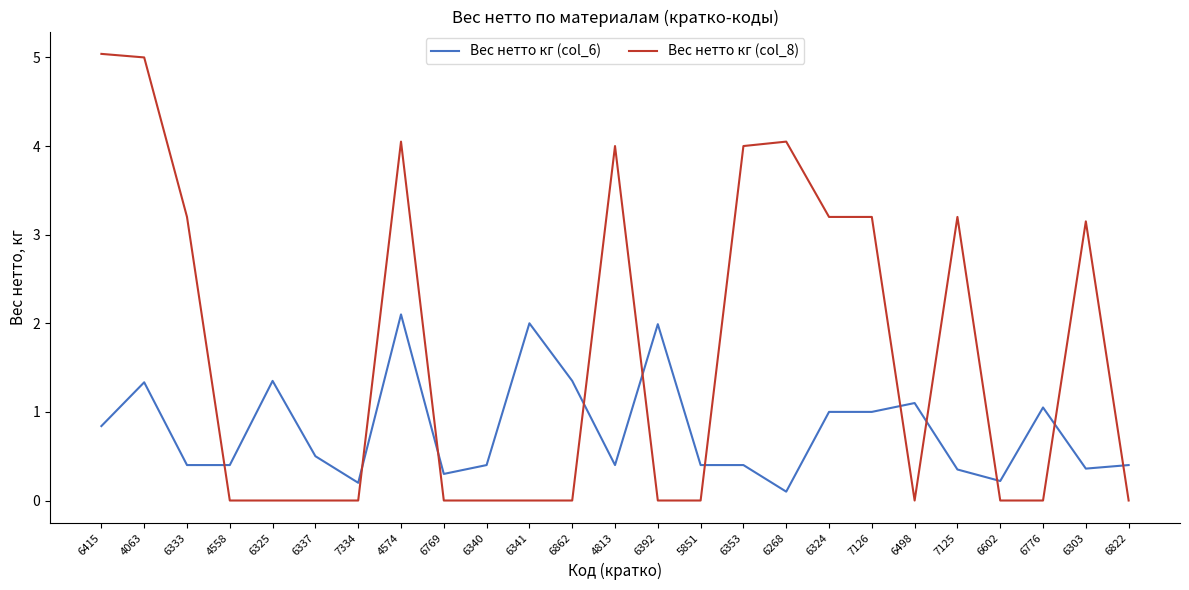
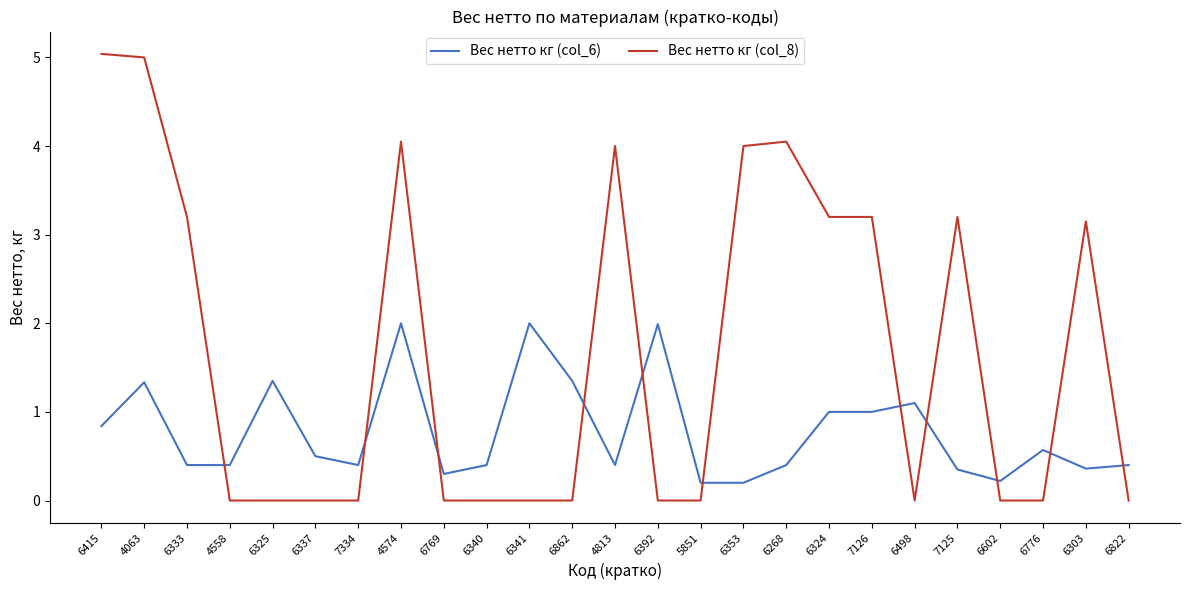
Вес нетто кг (col_6), 7334: 0.2 -> 0.4
Вес нетто кг (col_6), 4574: 2.1 -> 2.0
Вес нетто кг (col_6), 5851: 0.4 -> 0.2
Вес нетто кг (col_6), 6353: 0.4 -> 0.2
Вес нетто кг (col_6), 6268: 0.1 -> 0.4
Вес нетто кг (col_6), 6776: 1.1 -> 0.6
